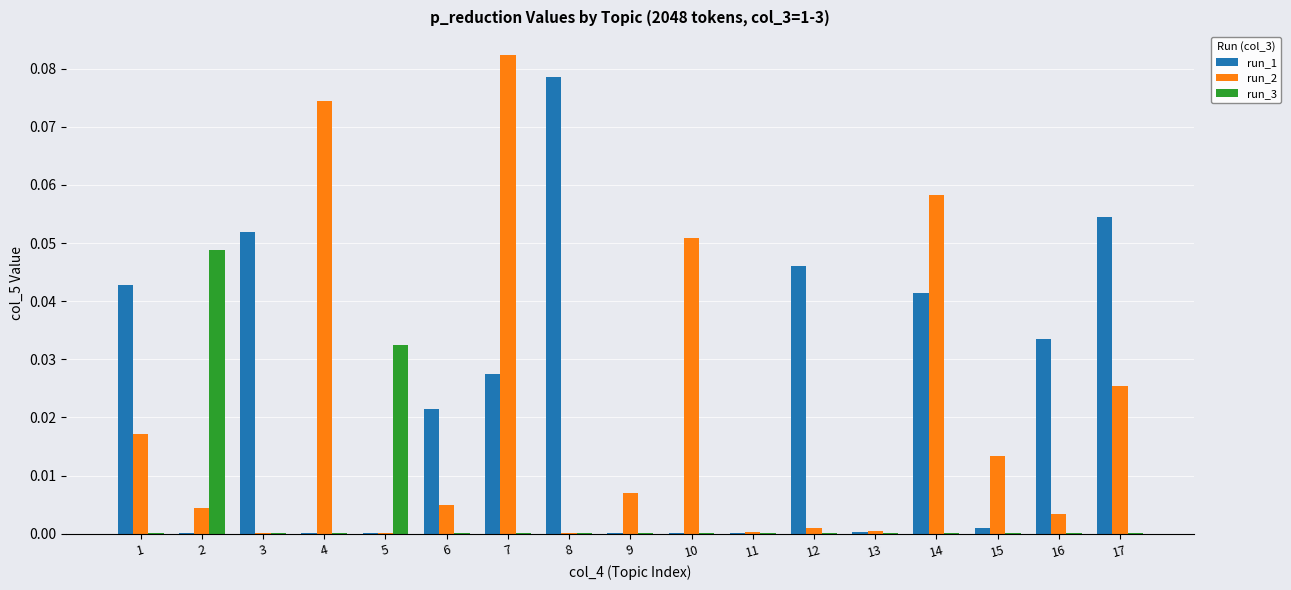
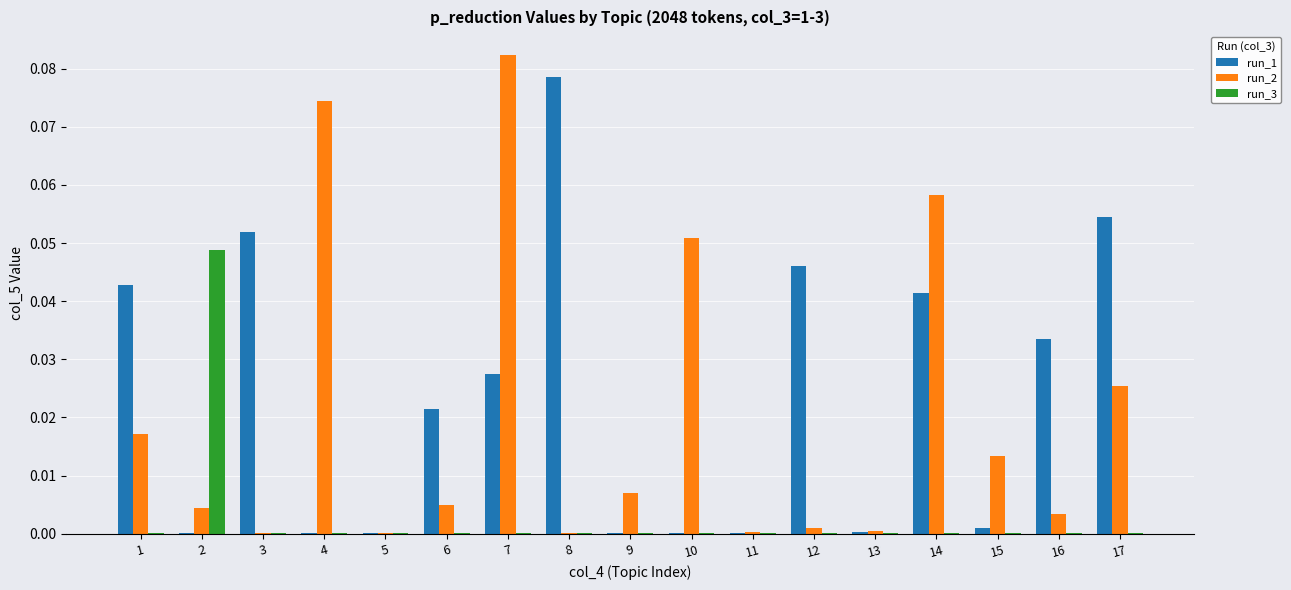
run_3, 5: 0.032 -> 0.000
